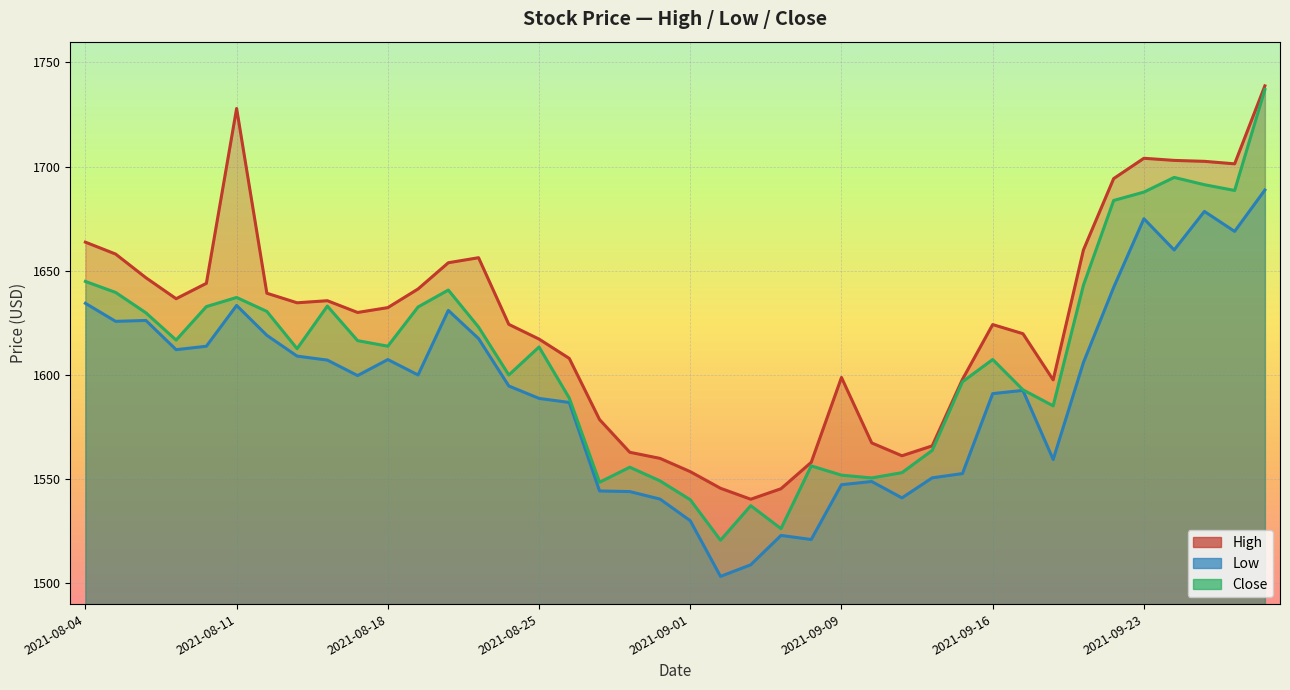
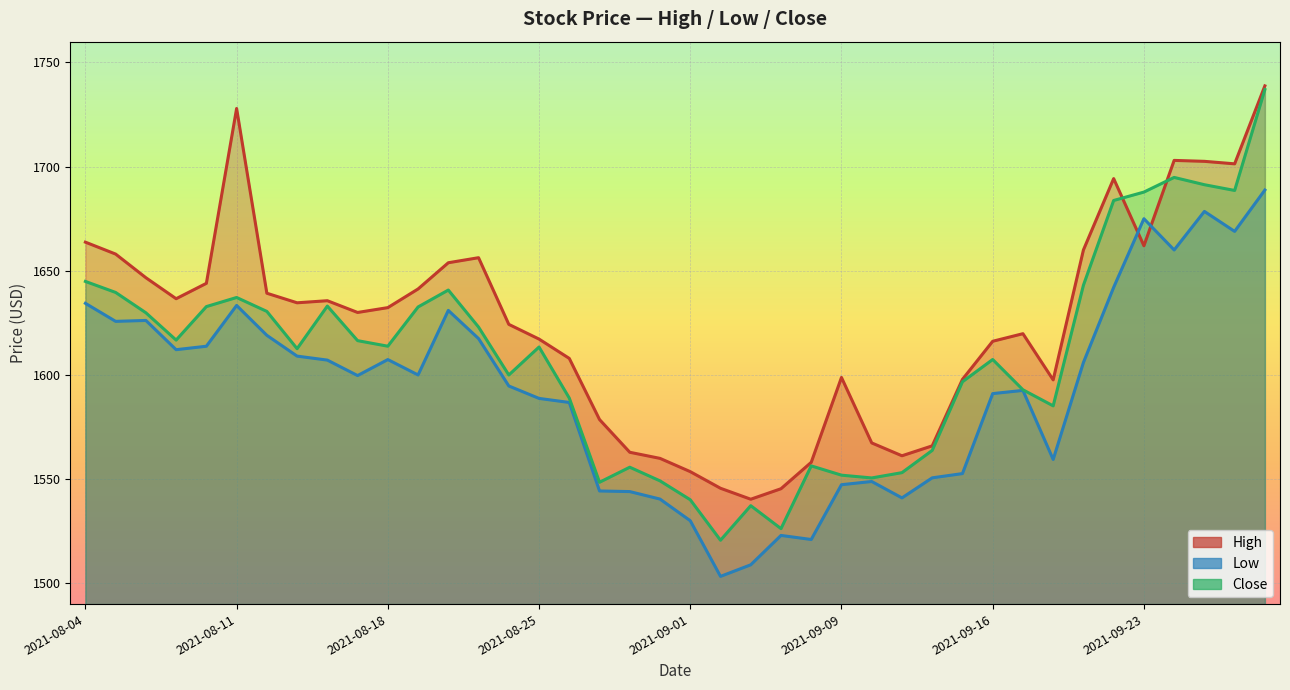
High, 2021-09-16: 1624 -> 1616
High, 2021-09-23: 1704 -> 1662
